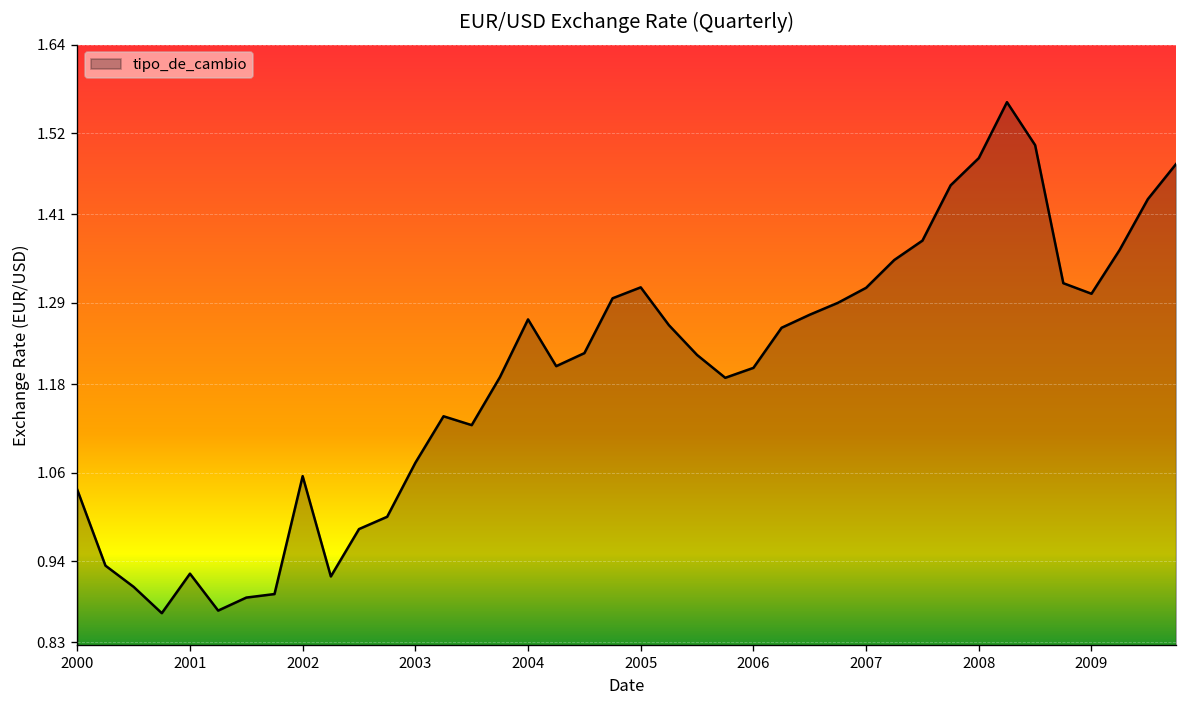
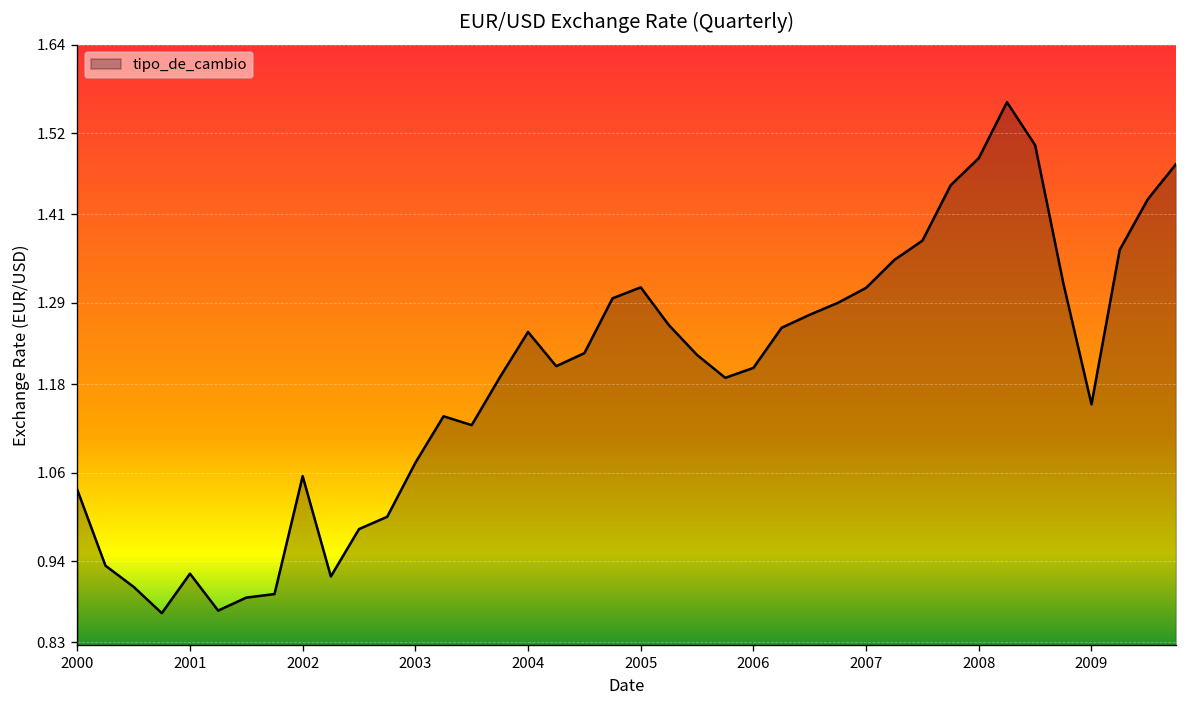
2004: 1.27 -> 1.25
2009: 1.30 -> 1.15
